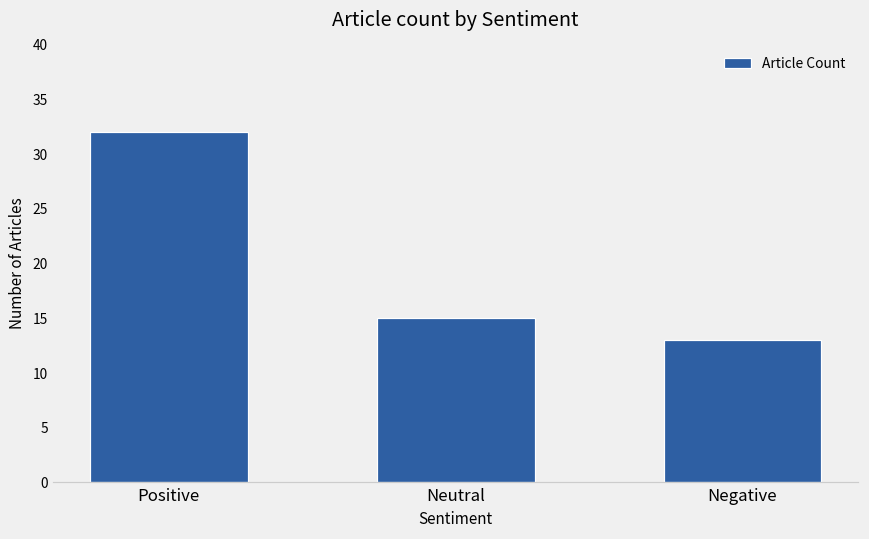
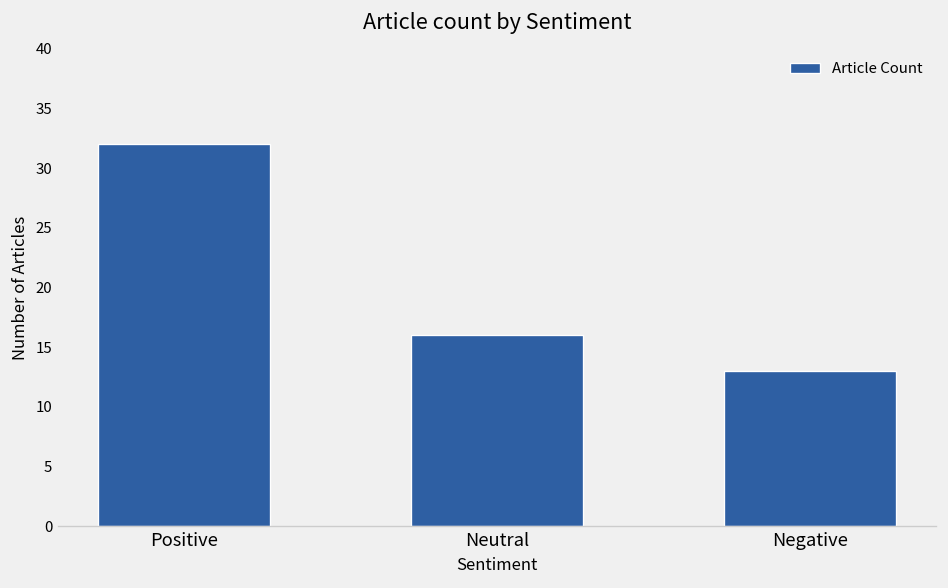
Neutral: 15 -> 16
